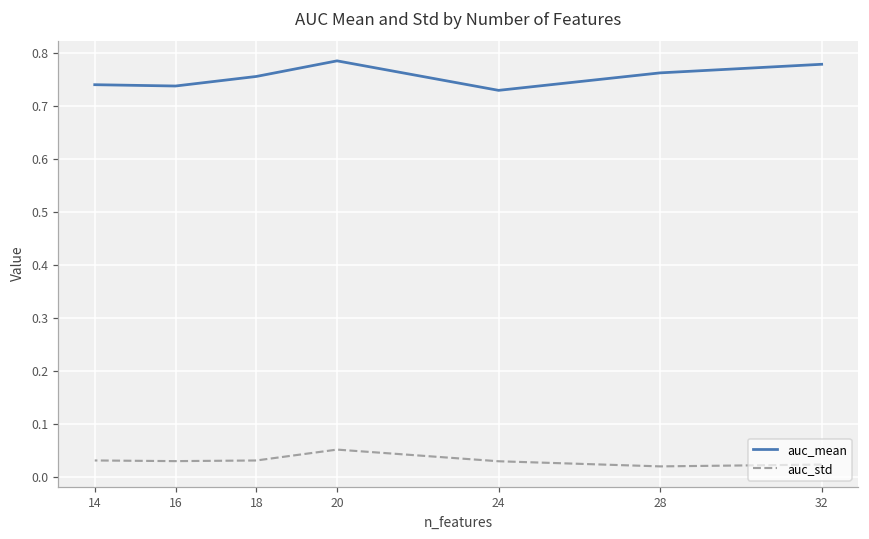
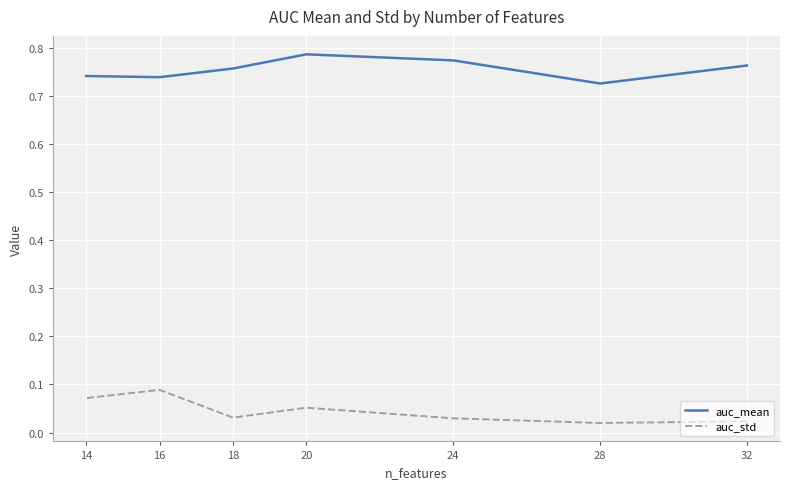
auc_std, 14: 0.03 -> 0.07
auc_std, 16: 0.03 -> 0.09
auc_mean, 24: 0.73 -> 0.77
auc_mean, 28: 0.76 -> 0.73
auc_mean, 32: 0.78 -> 0.76
